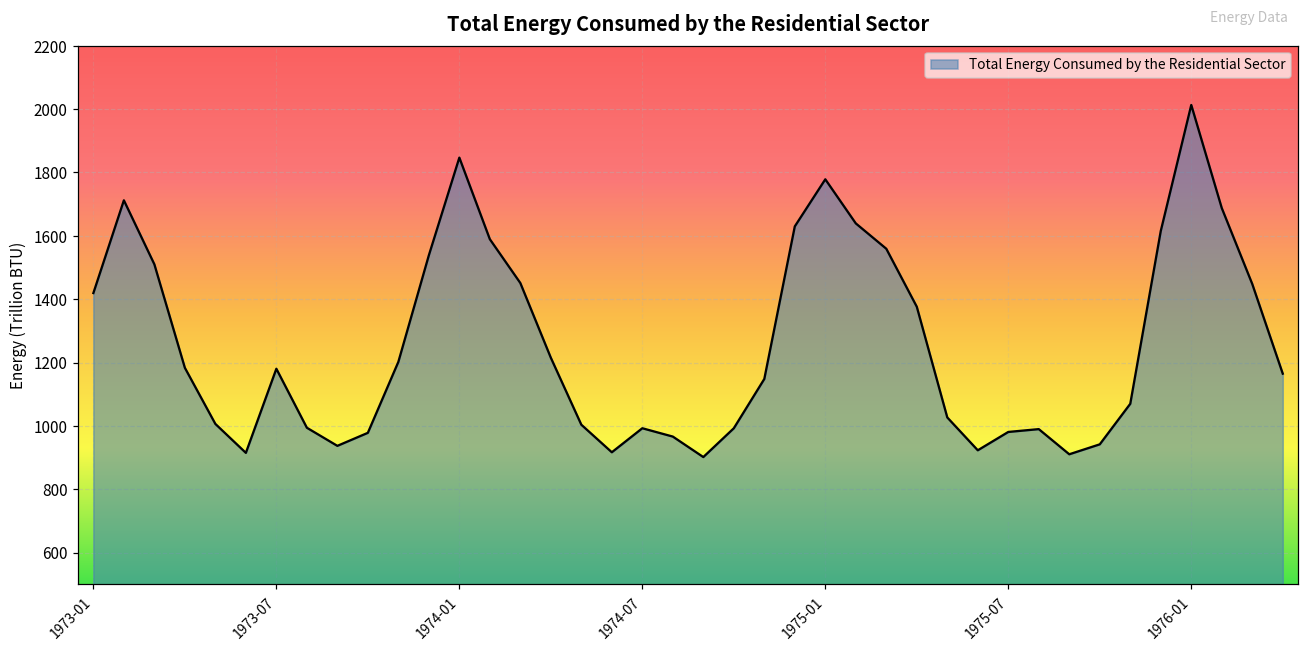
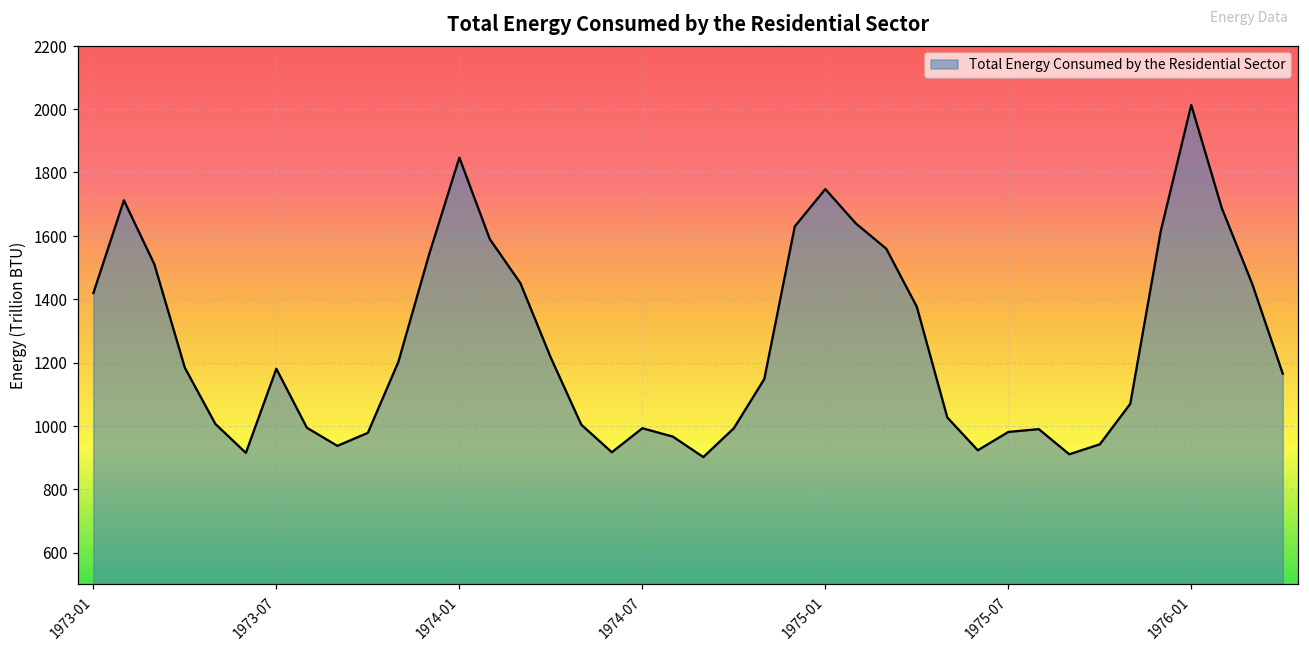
1975-01: 1780 -> 1750
